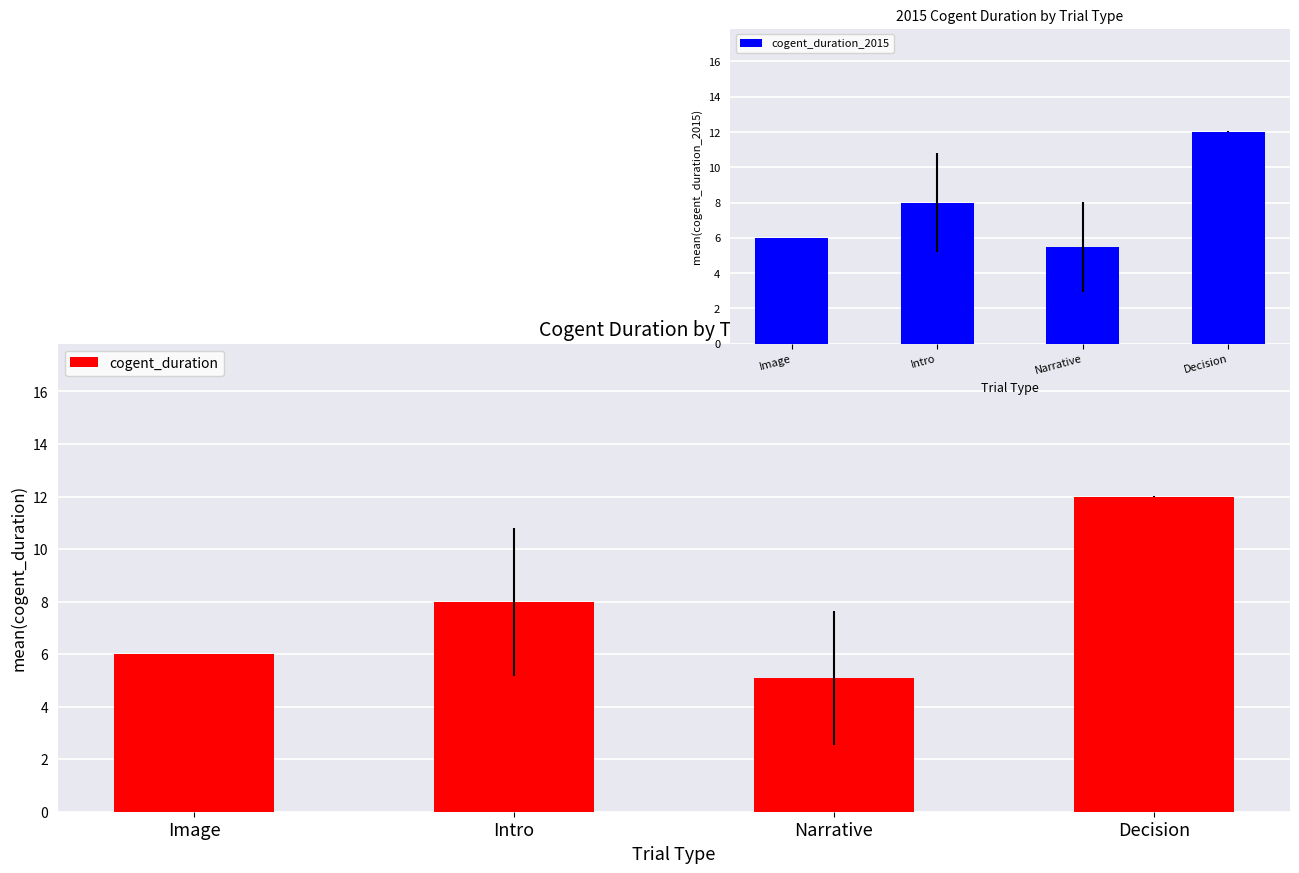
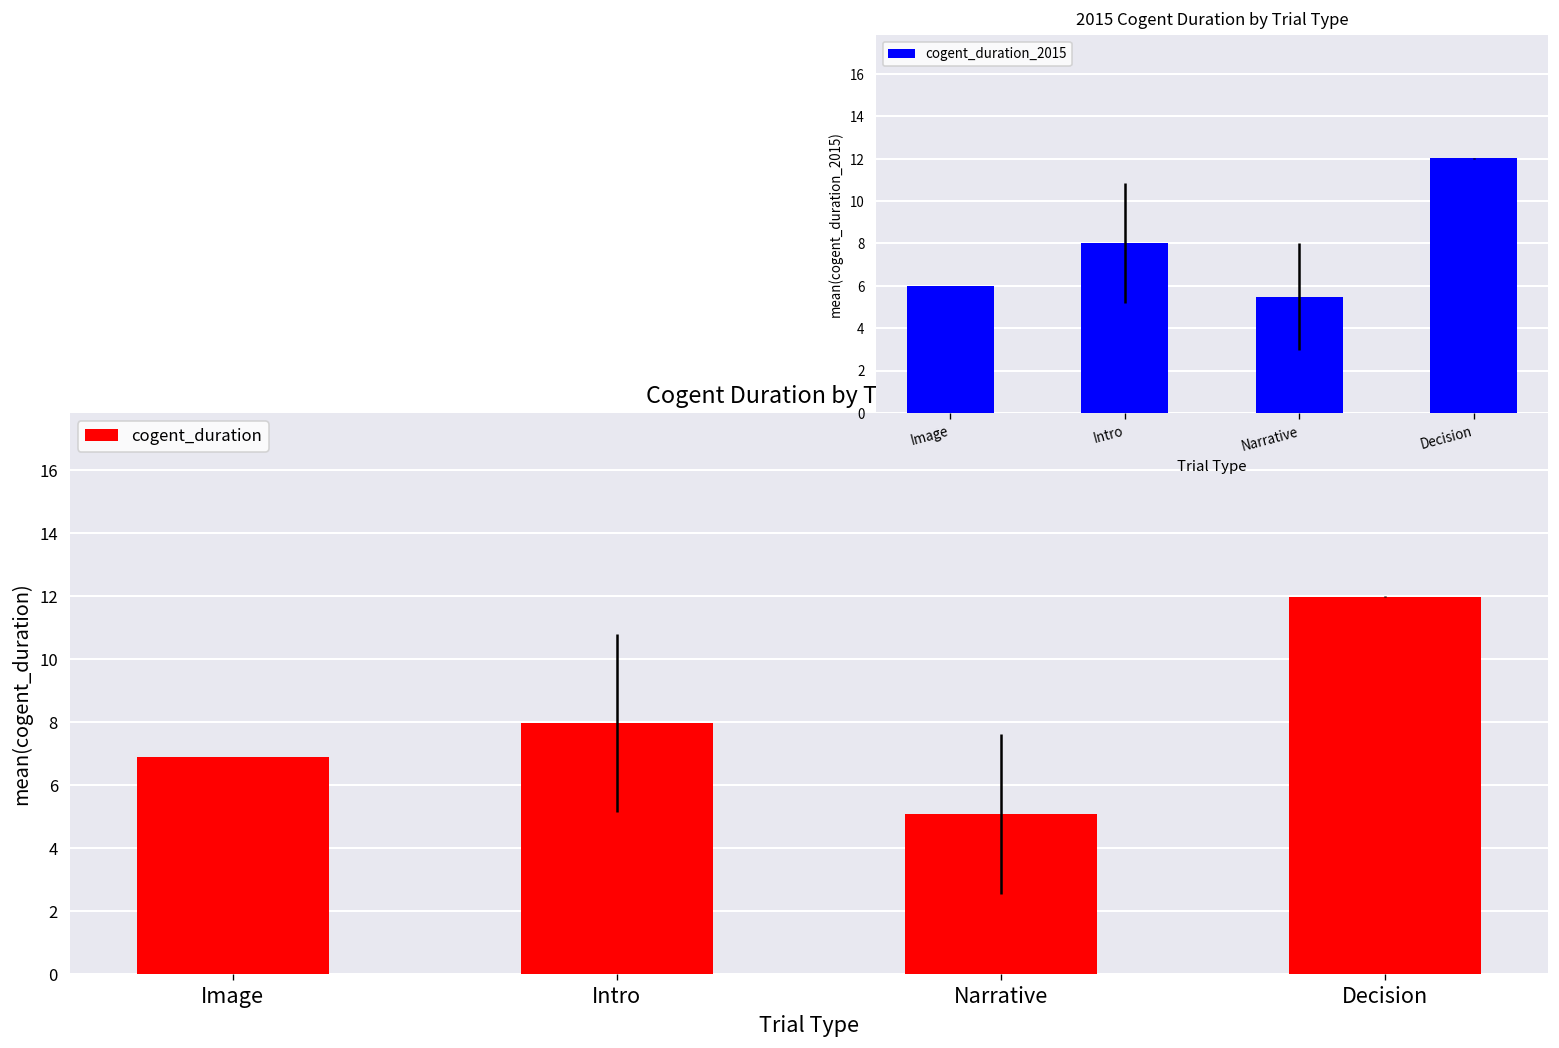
Cogent Duration by Trial Type, Image: 6.0 -> 6.9
